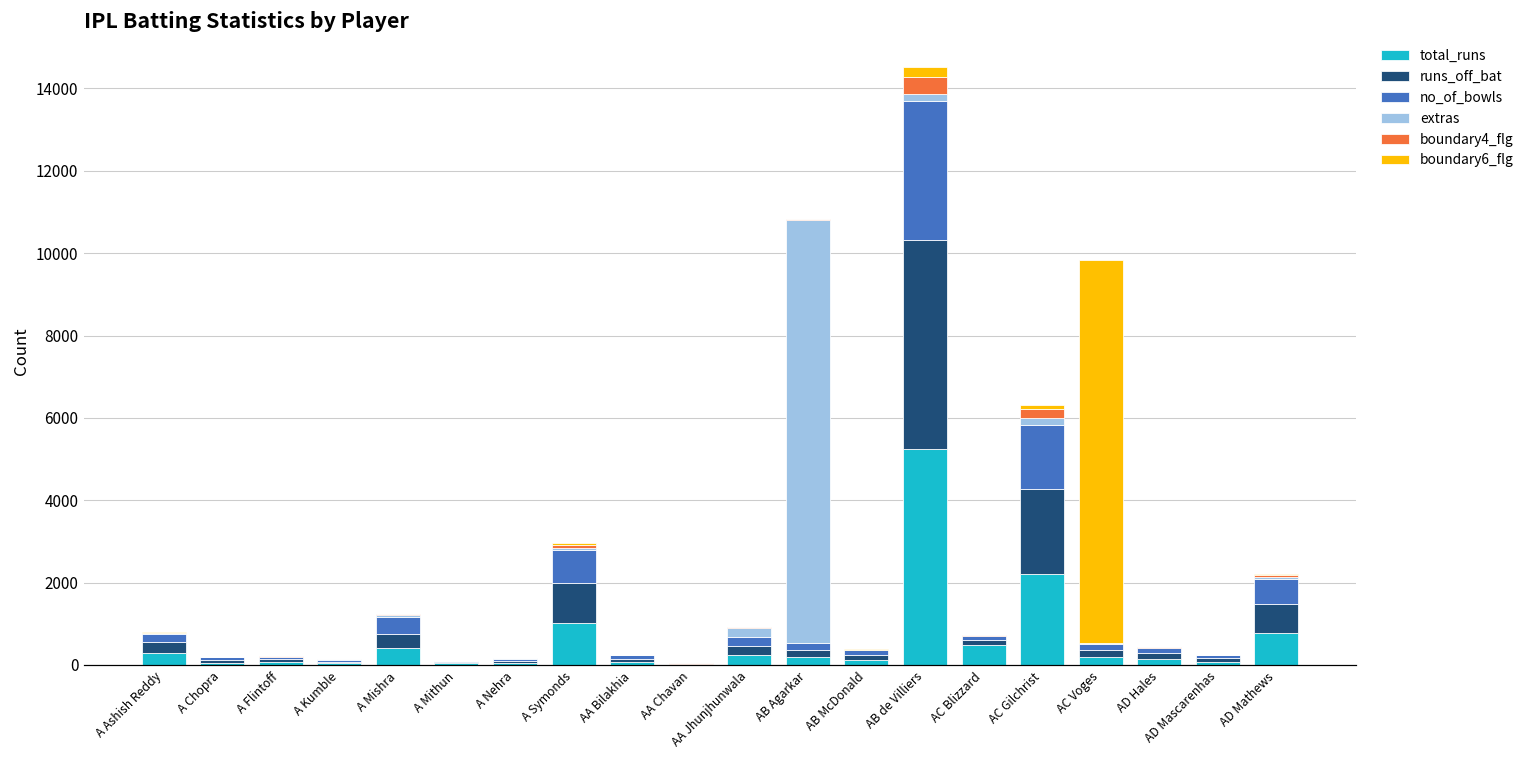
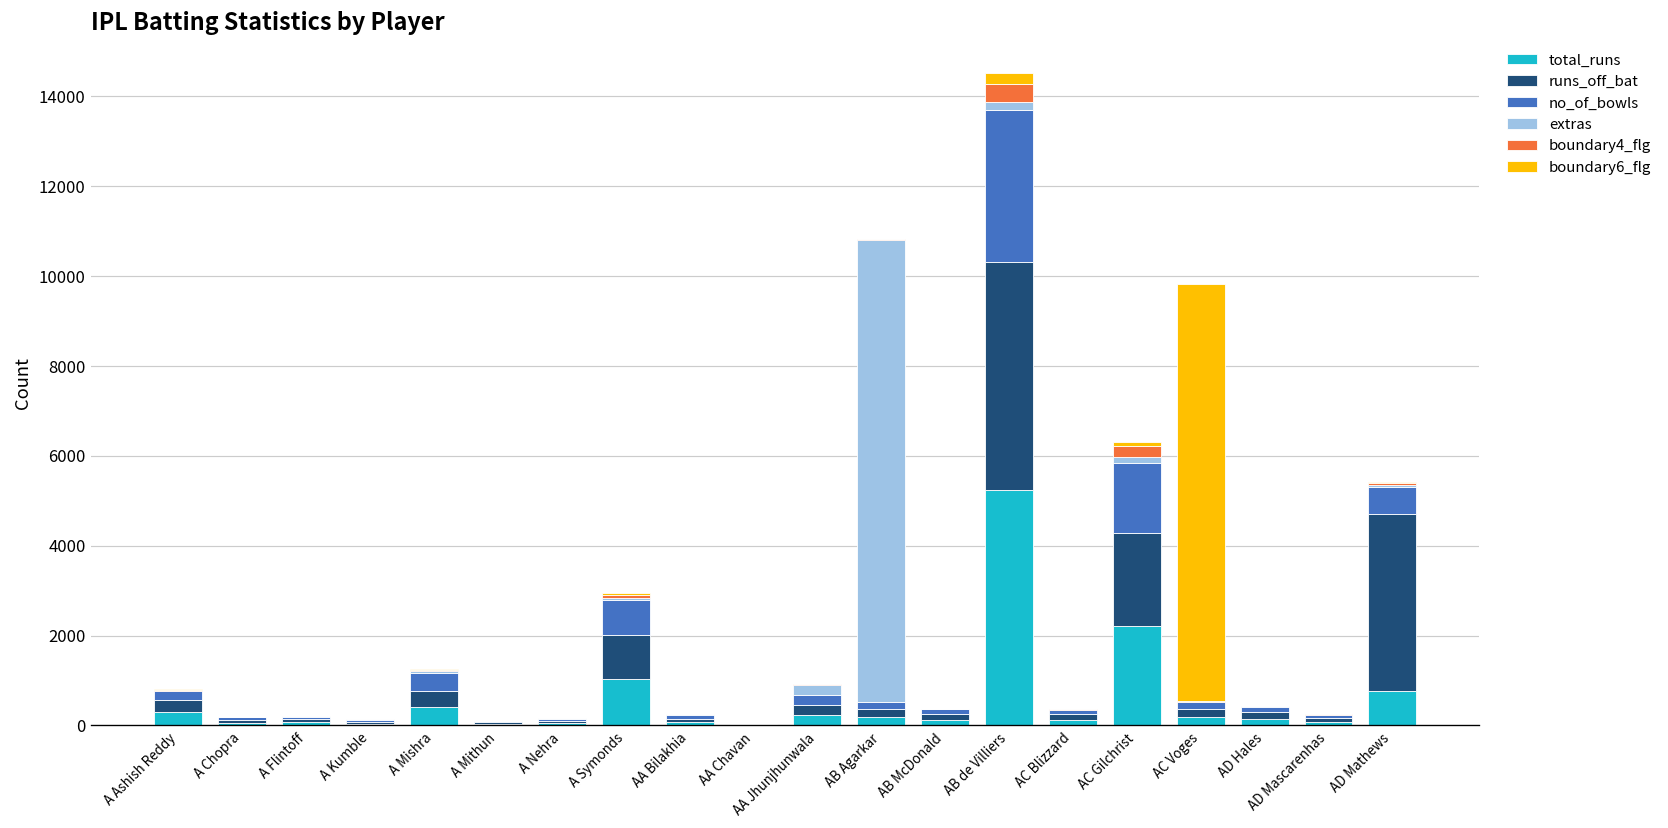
total_runs, AC Blizzard: 500 -> 100
runs_off_bat, AD Mathews: 700 -> 3900
